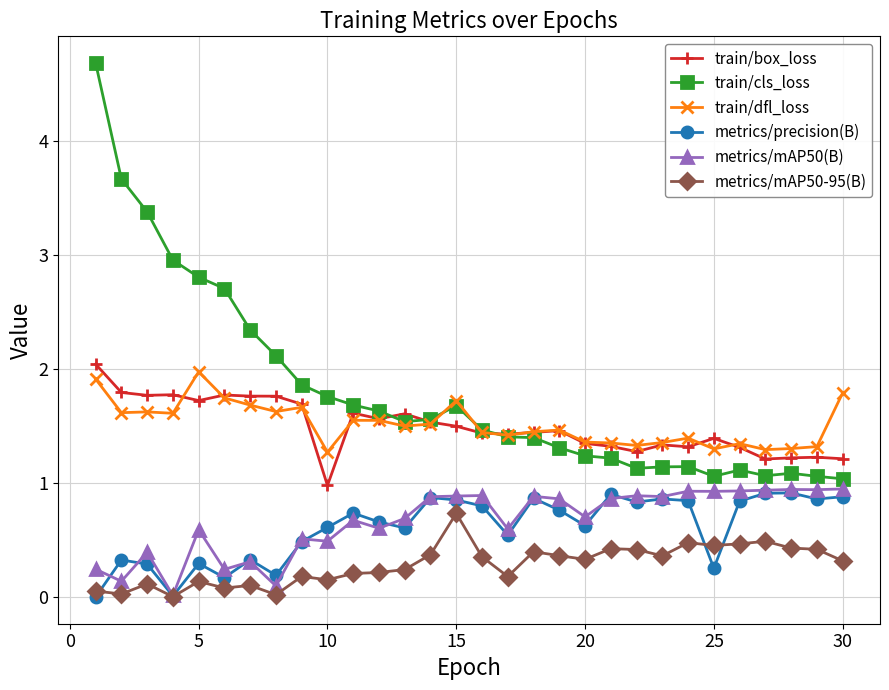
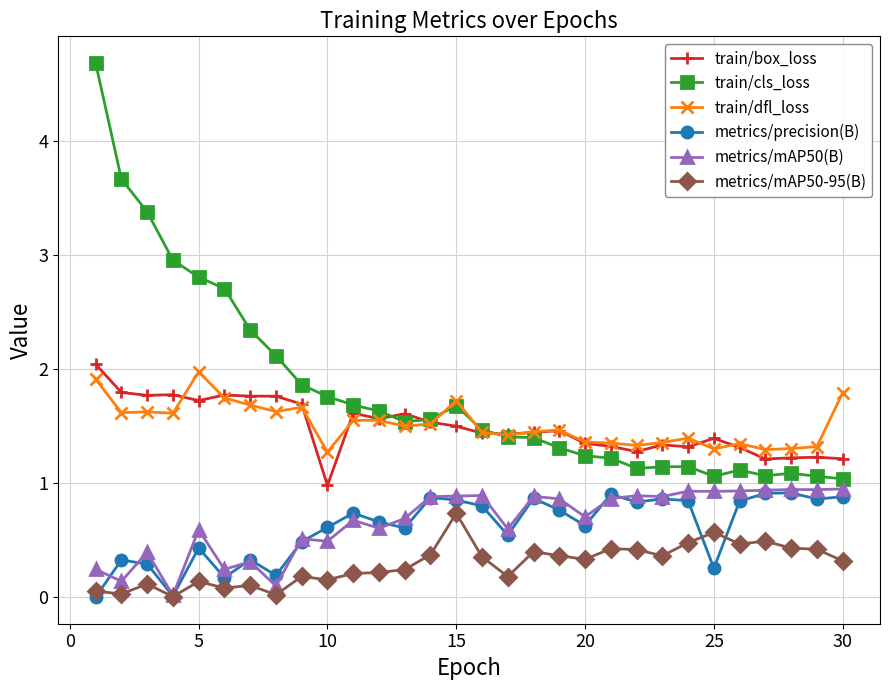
metrics/precision(B), 5: 0.30 -> 0.43
metrics/mAP50-95(B), 25: 0.46 -> 0.57
